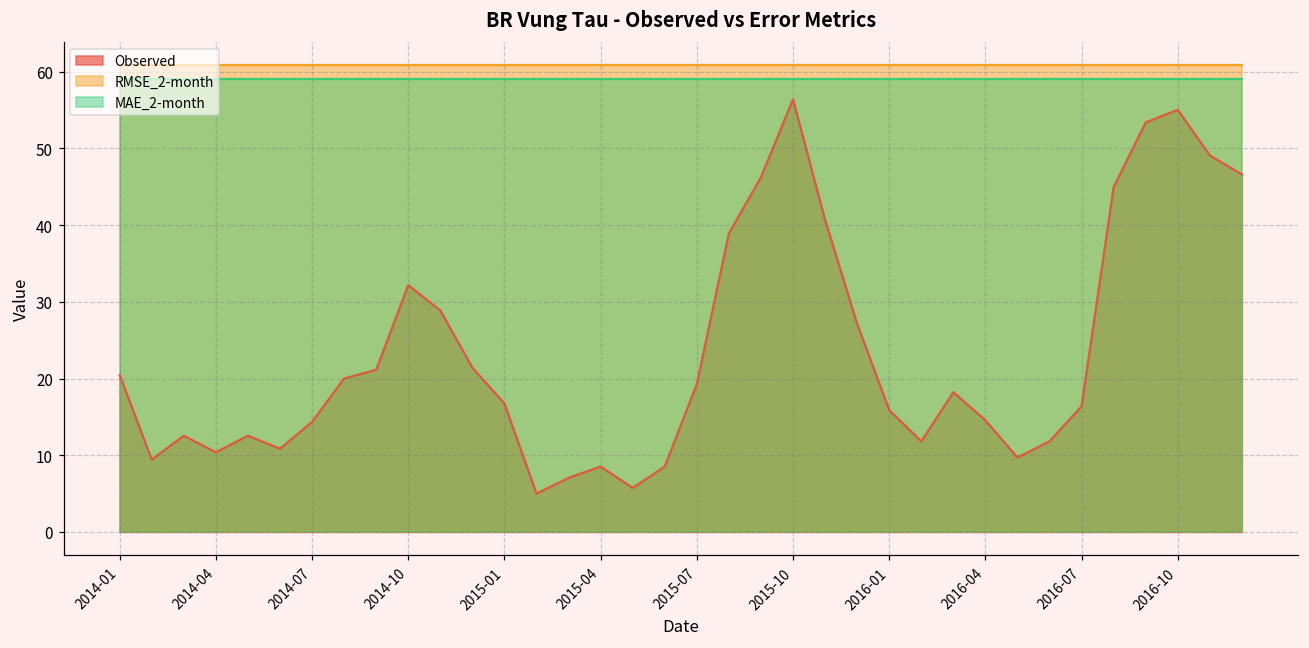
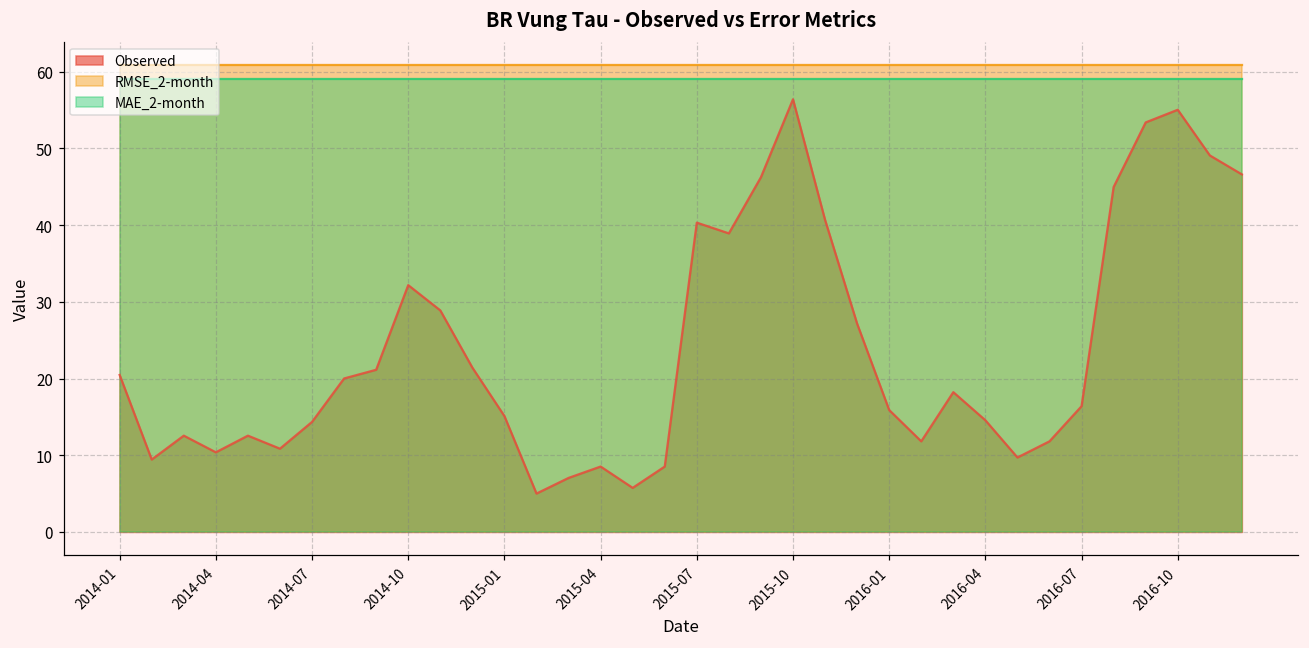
Observed, 2015-01: 17 -> 15
Observed, 2015-07: 19 -> 40
